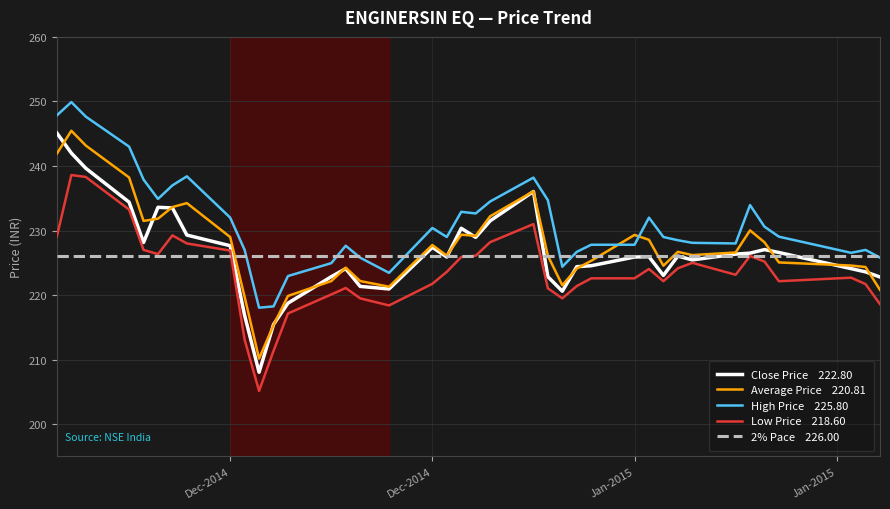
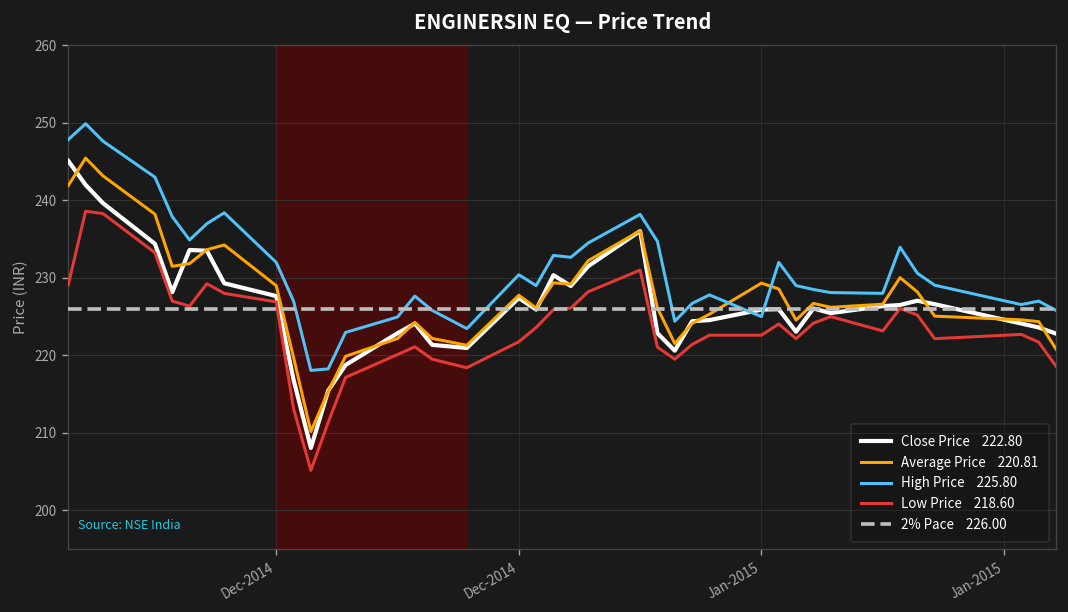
High Price 225.80, Jan-2015: 228 -> 225
